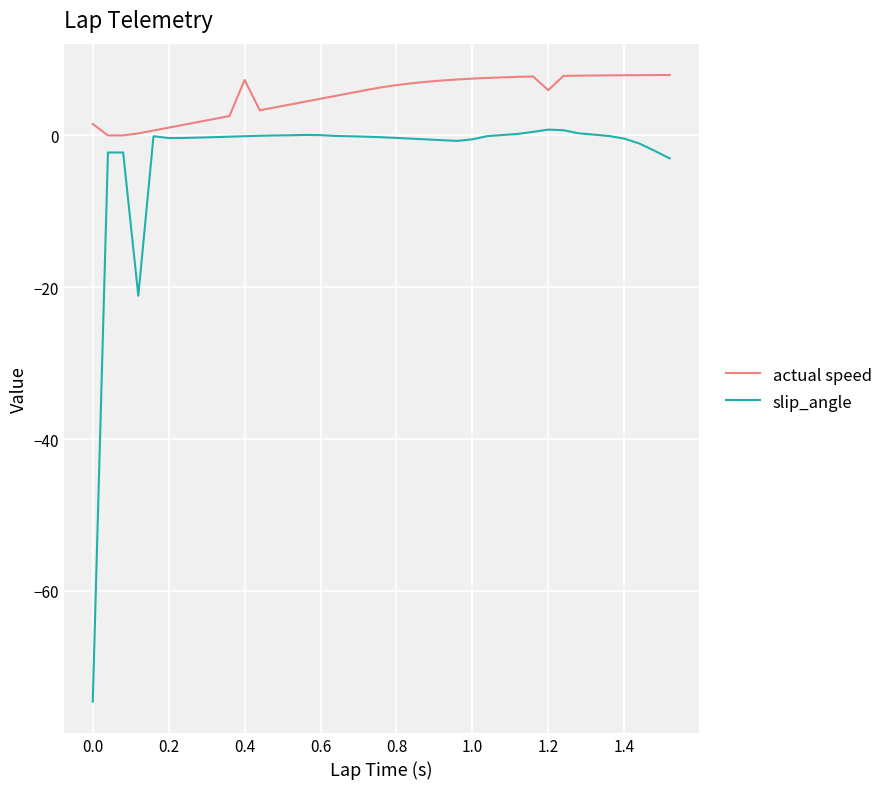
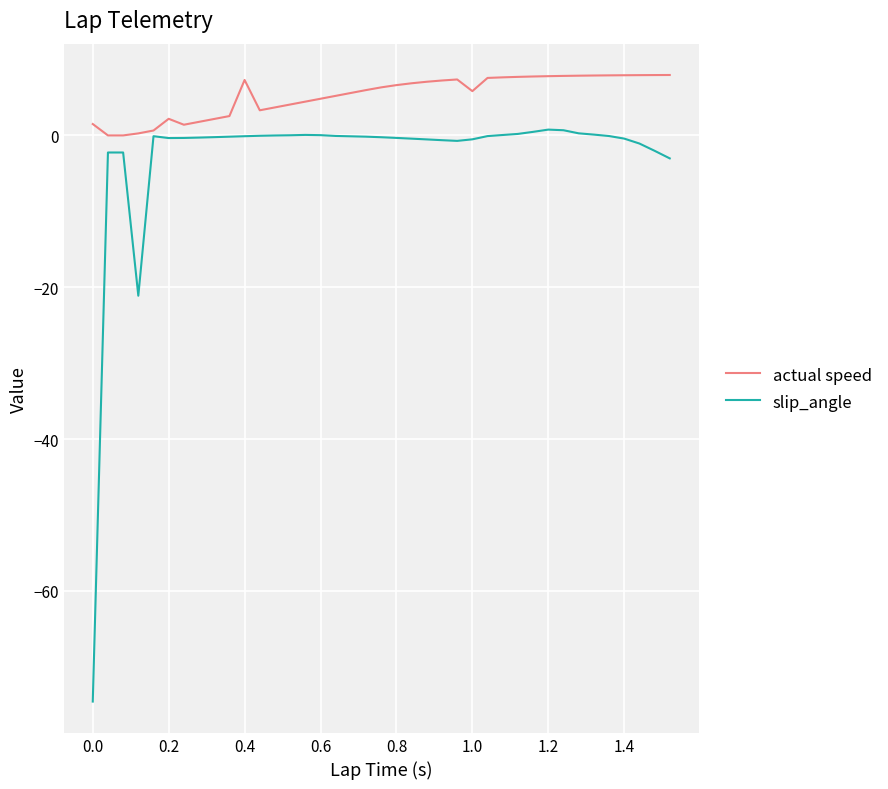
actual speed, 0.2: 1 -> 2
actual speed, 1.0: 7 -> 6
actual speed, 1.2: 6 -> 8
